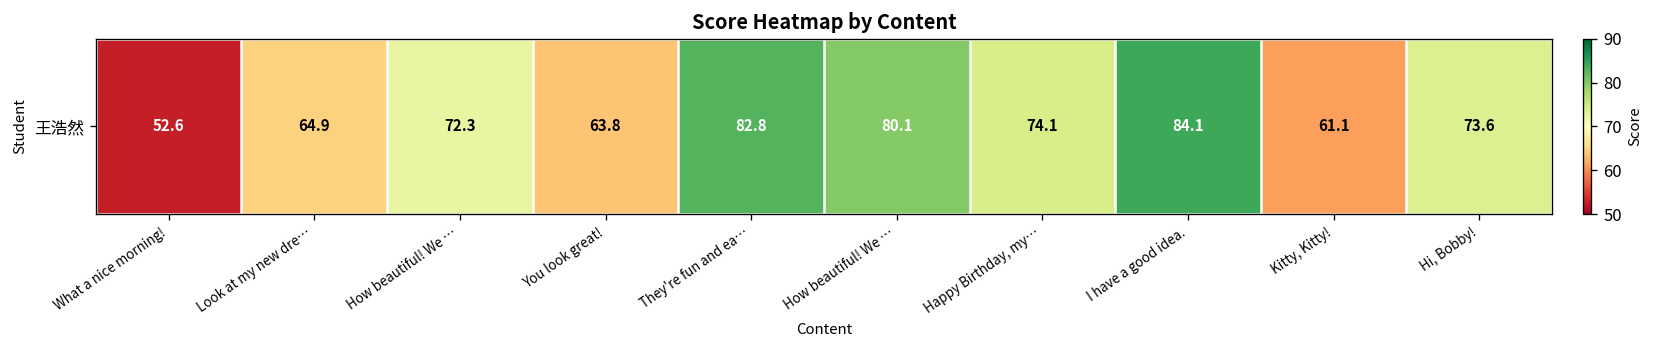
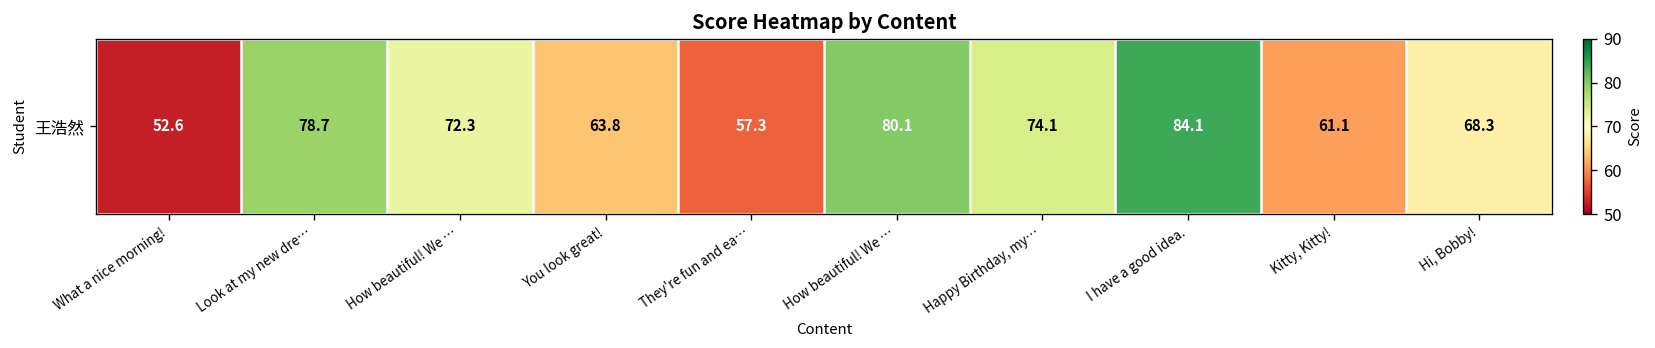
王浩然, Look at my new dre…: 64.9 -> 78.7
王浩然, They're fun and ea…: 82.8 -> 57.3
王浩然, Hi, Bobby!: 73.6 -> 68.3
